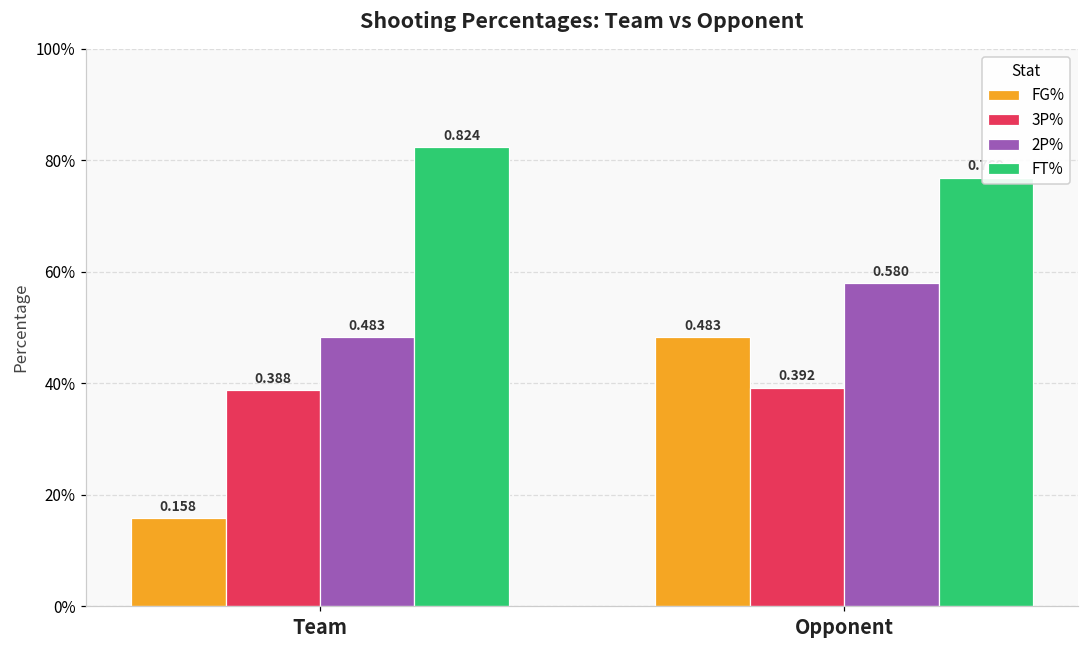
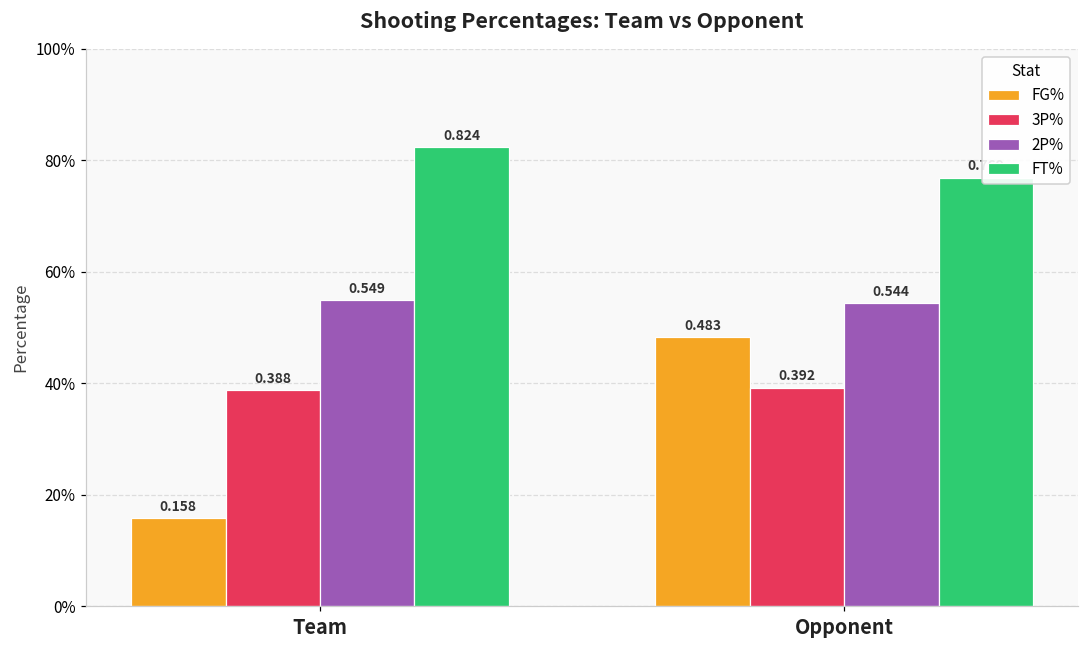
2P%, Team: 0.483 -> 0.549
2P%, Opponent: 0.580 -> 0.544
